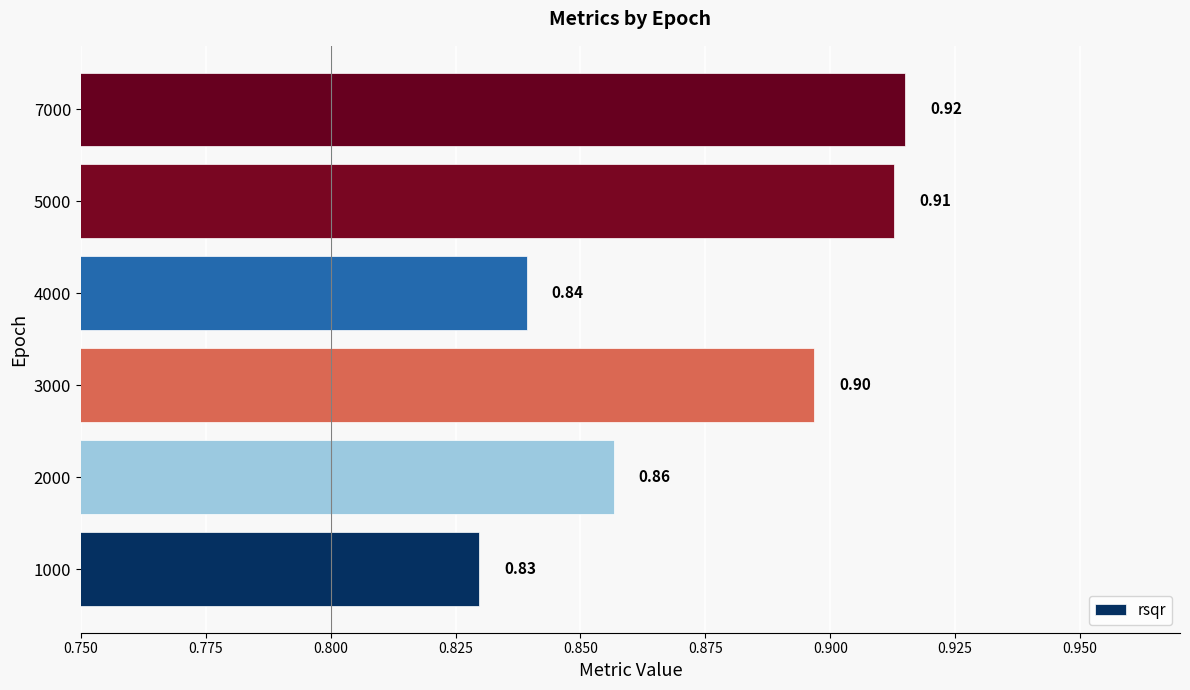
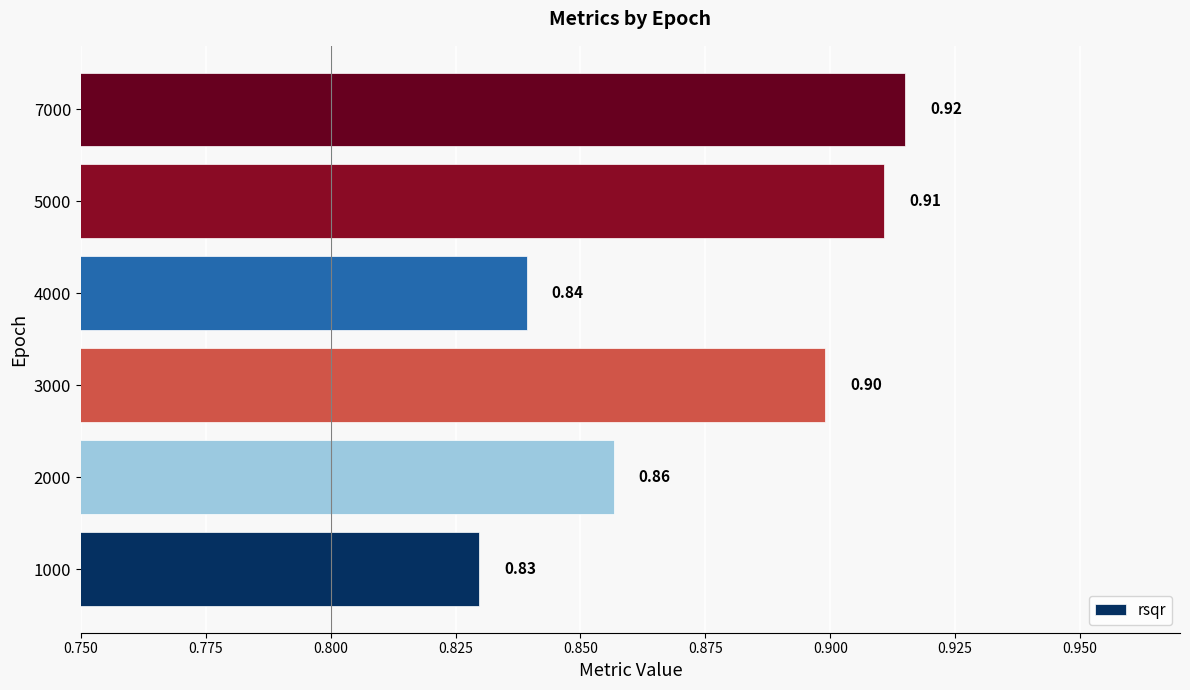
5000: 0.913 -> 0.911
3000: 0.897 -> 0.899
